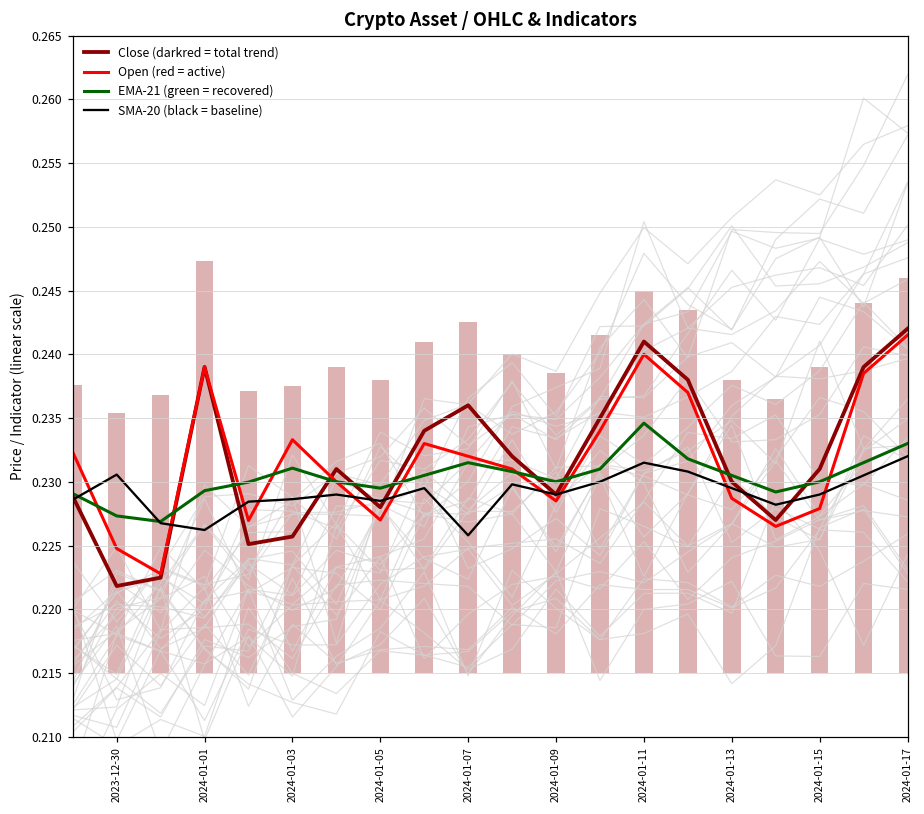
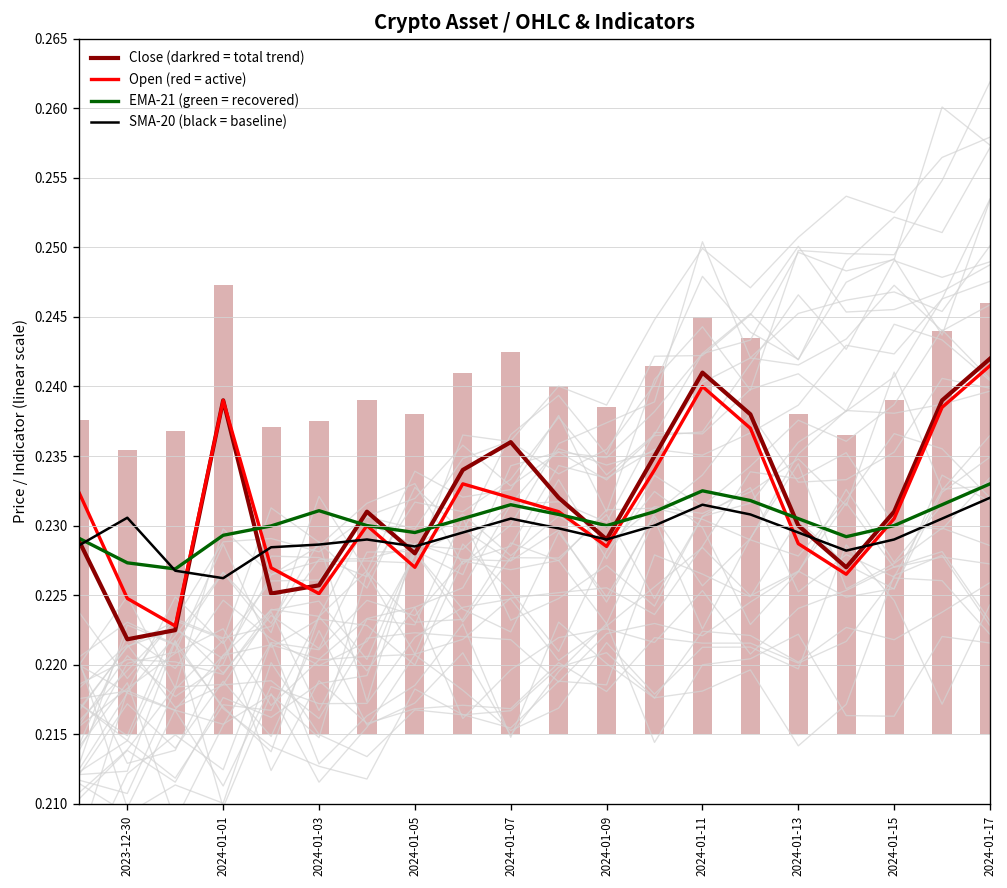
Open (red = active), 2024-01-03: 0.2333 -> 0.2251
SMA-20 (black = baseline), 2024-01-07: 0.2258 -> 0.2305
EMA-21 (green = recovered), 2024-01-11: 0.2346 -> 0.2325
Open (red = active), 2024-01-15: 0.2279 -> 0.2305
